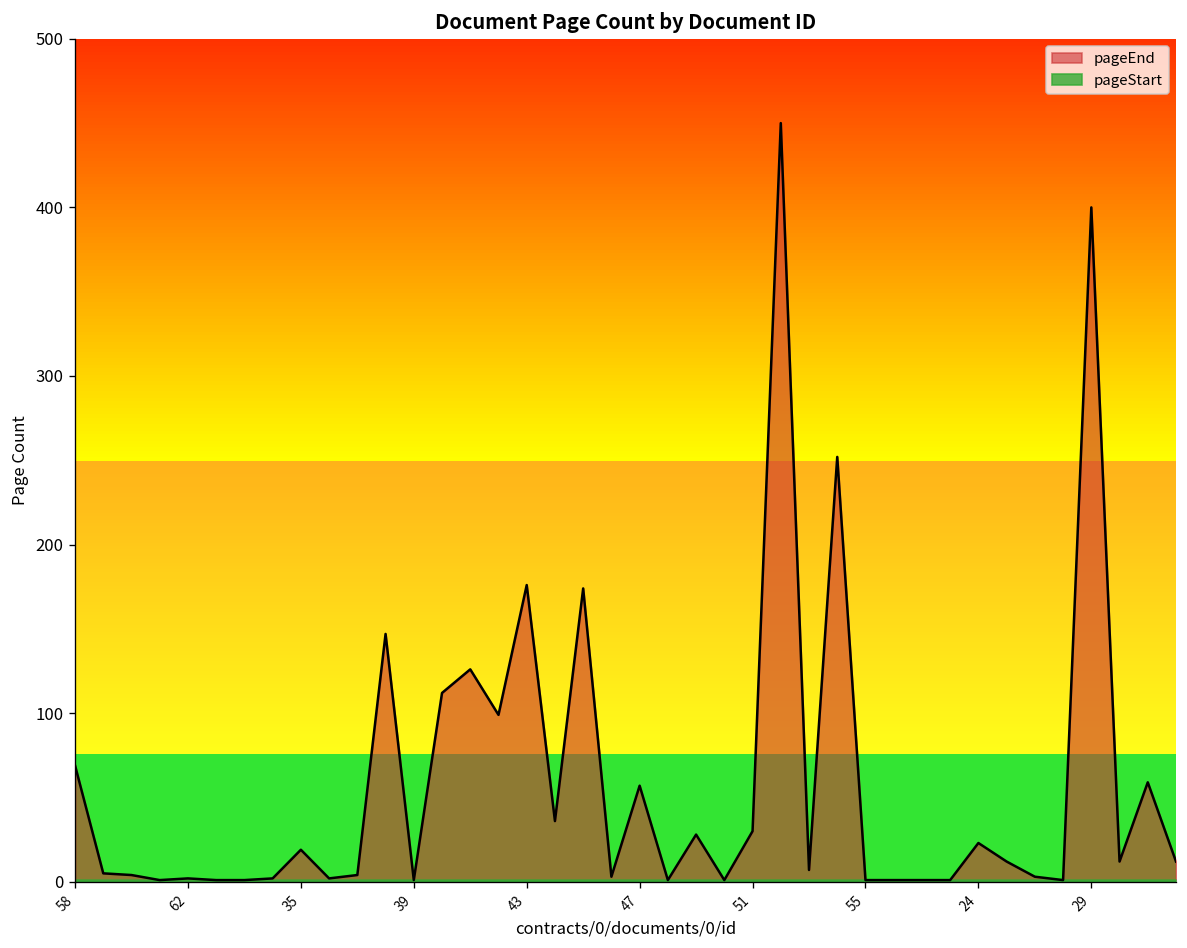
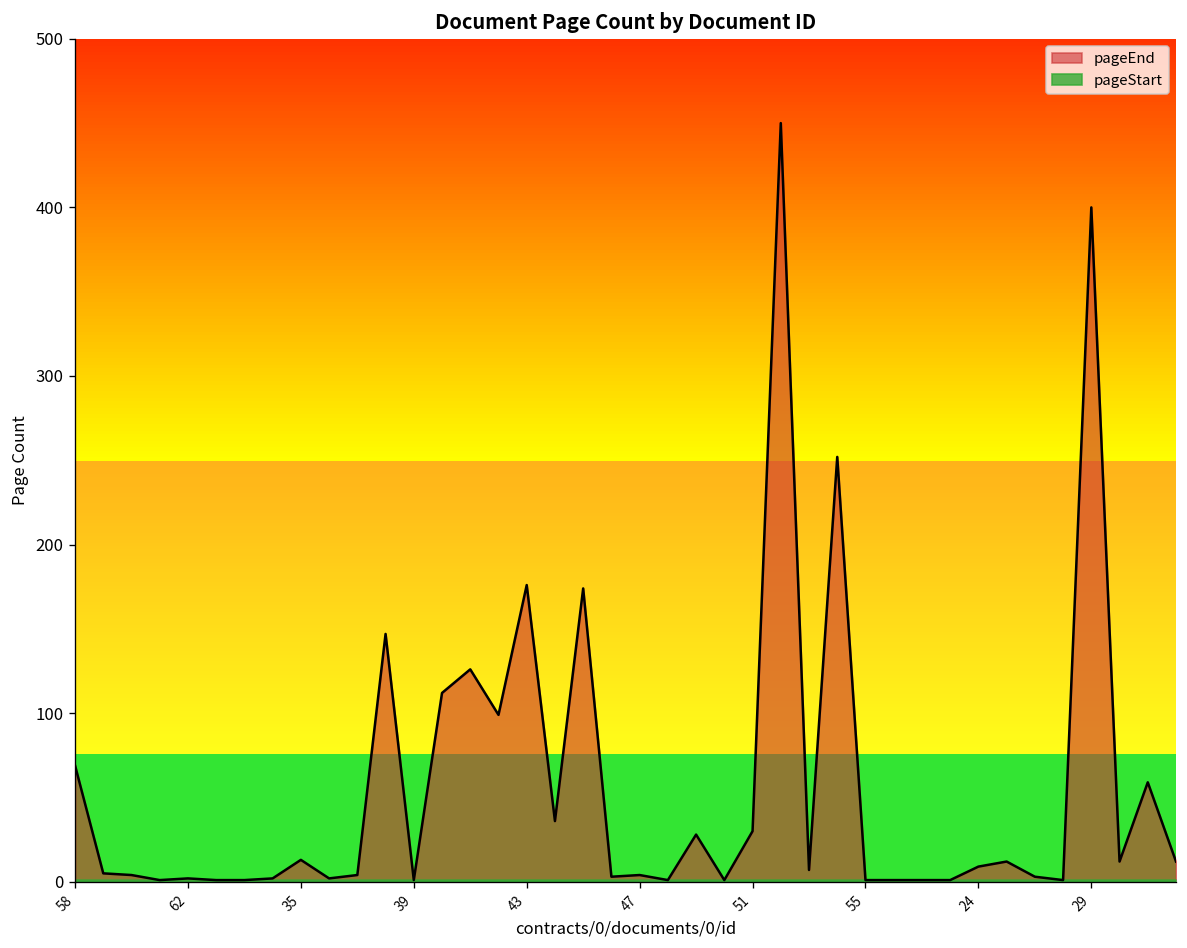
pageEnd, 35: 19 -> 13
pageEnd, 47: 57 -> 4
pageEnd, 24: 23 -> 9
